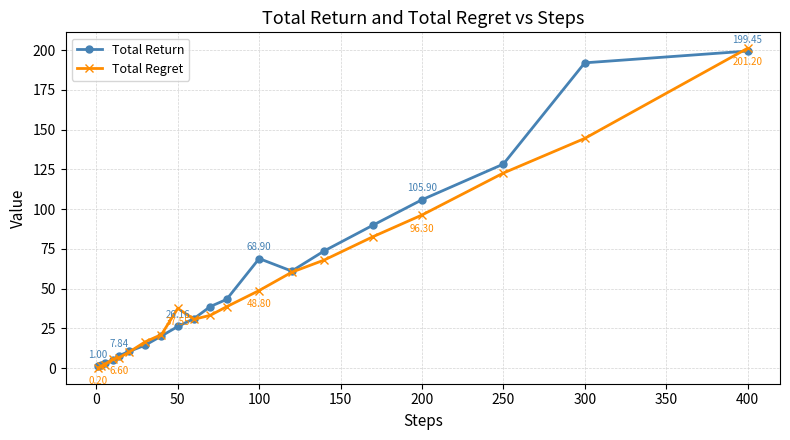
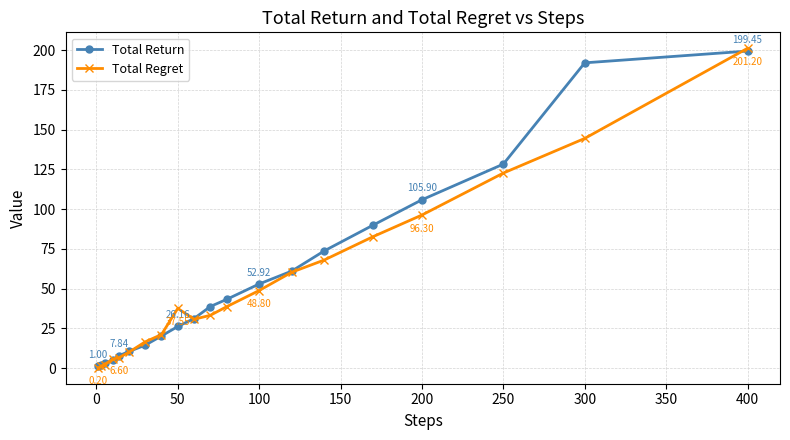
Total Return, 100: 68.90 -> 52.92
